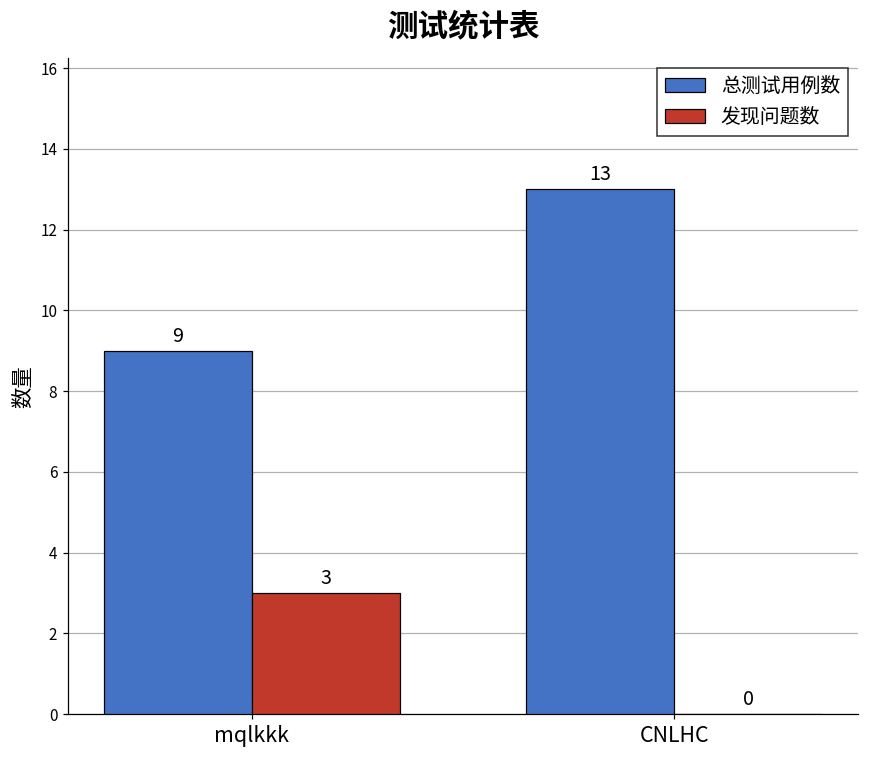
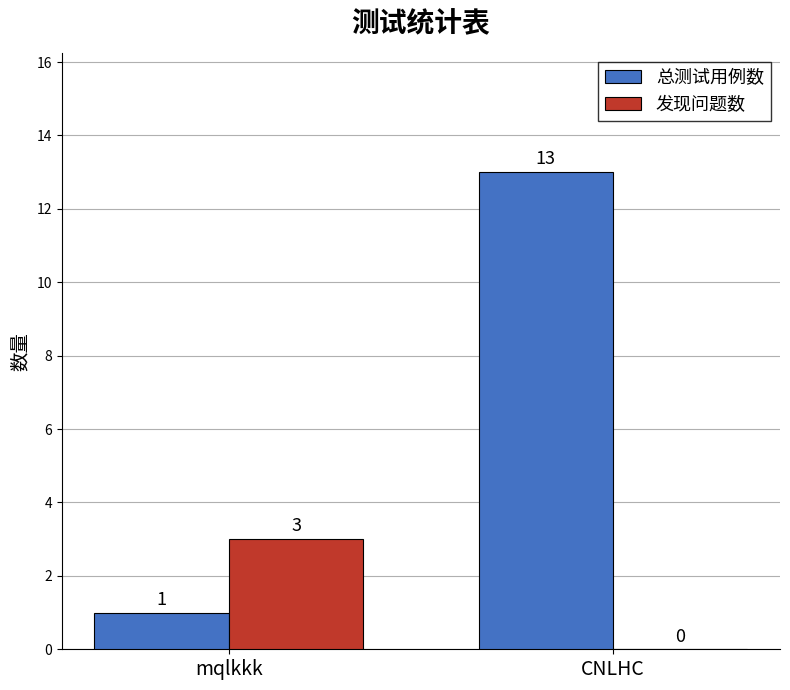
总测试用例数, mqlkkk: 9 -> 1
